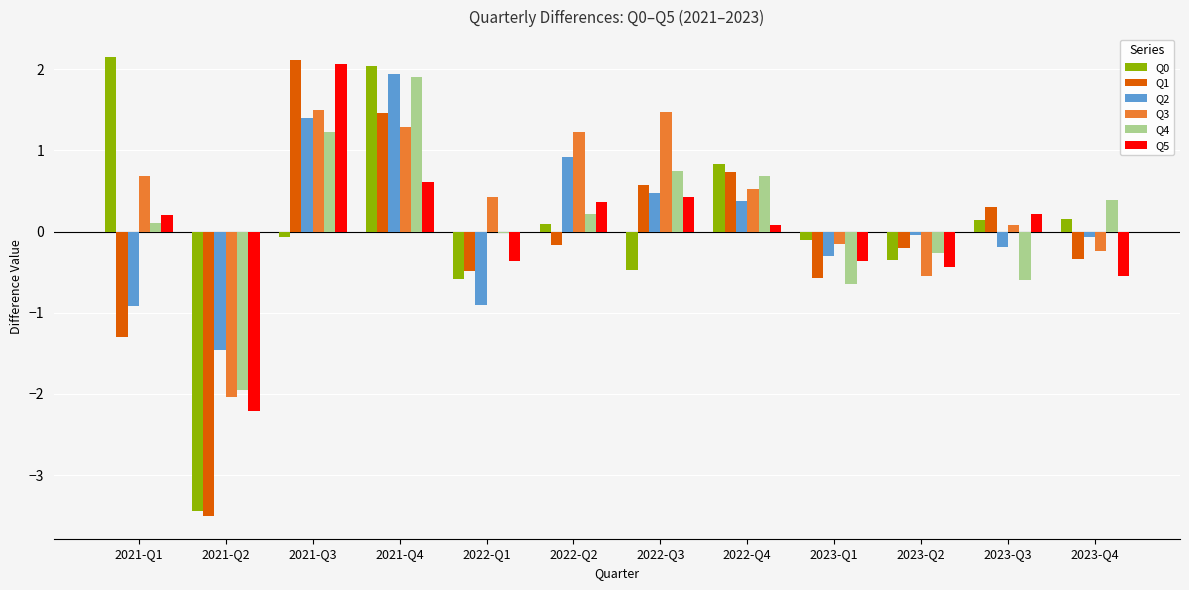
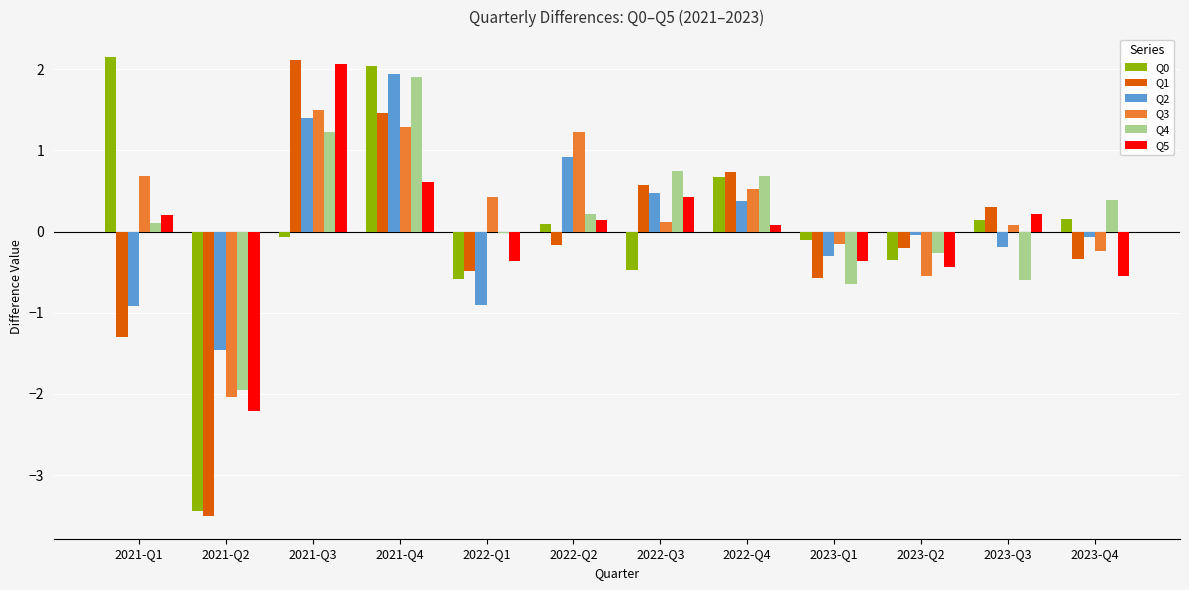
Q5, 2022-Q2: 0.4 -> 0.1
Q3, 2022-Q3: 1.5 -> 0.1
Q0, 2022-Q4: 0.8 -> 0.7
